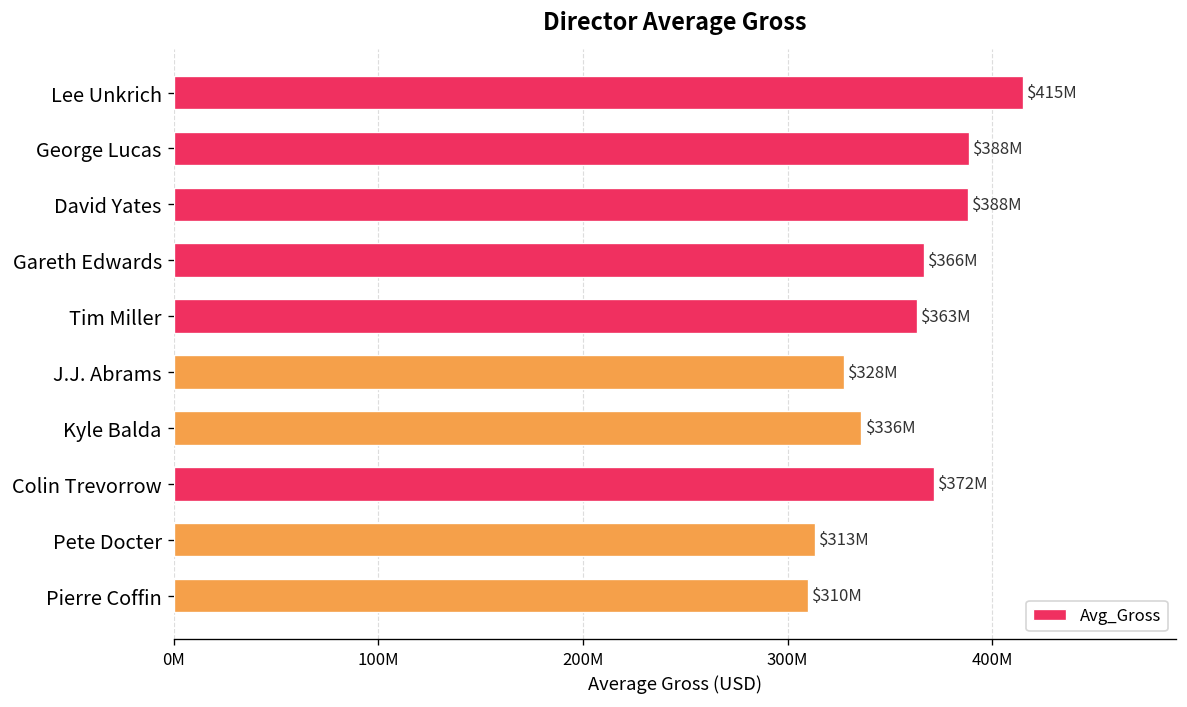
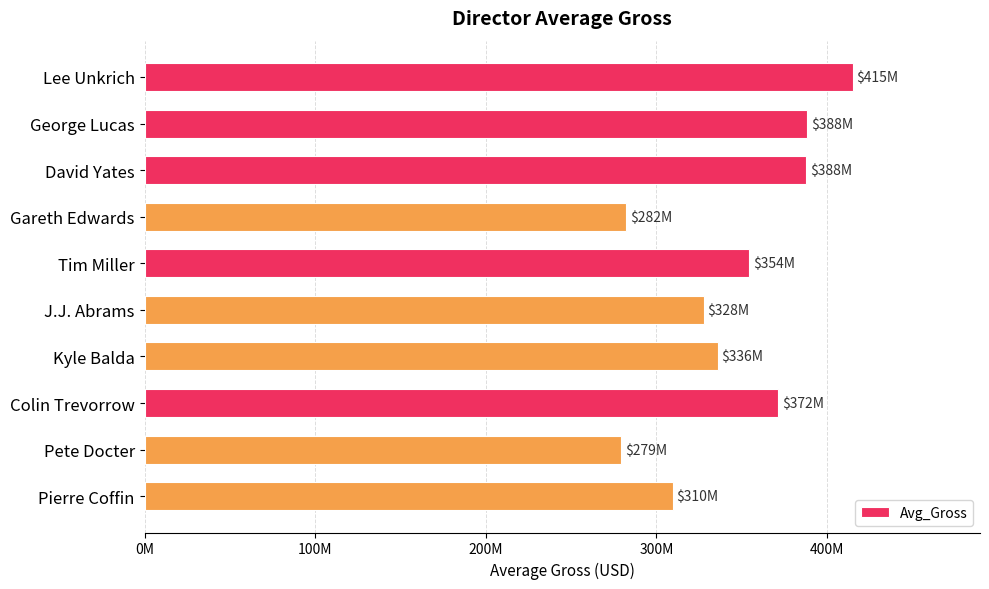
Gareth Edwards: $366M -> $282M
Tim Miller: $363M -> $354M
Pete Docter: $313M -> $279M
